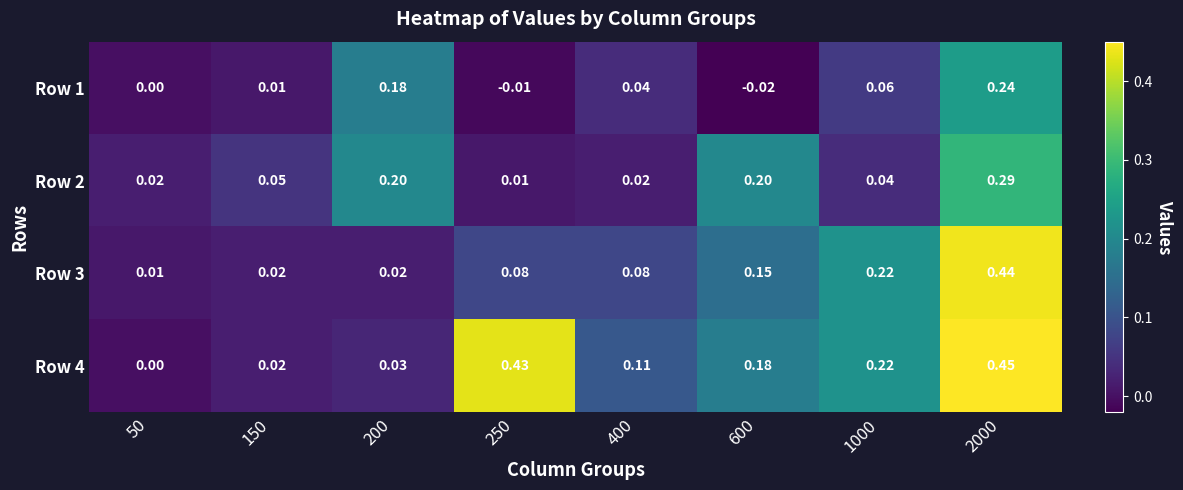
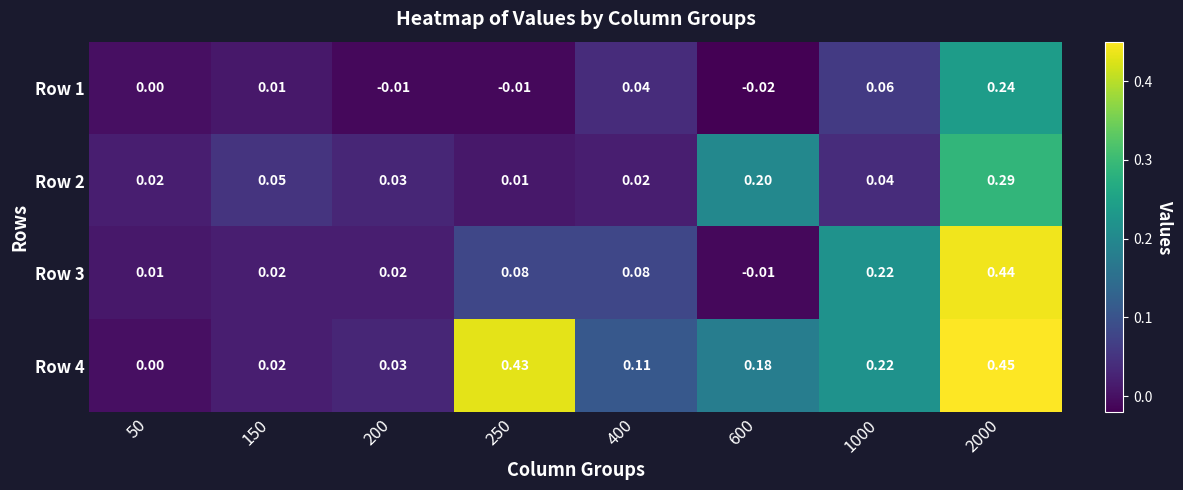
Row 1, 200: 0.18 -> -0.01
Row 2, 200: 0.20 -> 0.03
Row 3, 600: 0.15 -> -0.01
